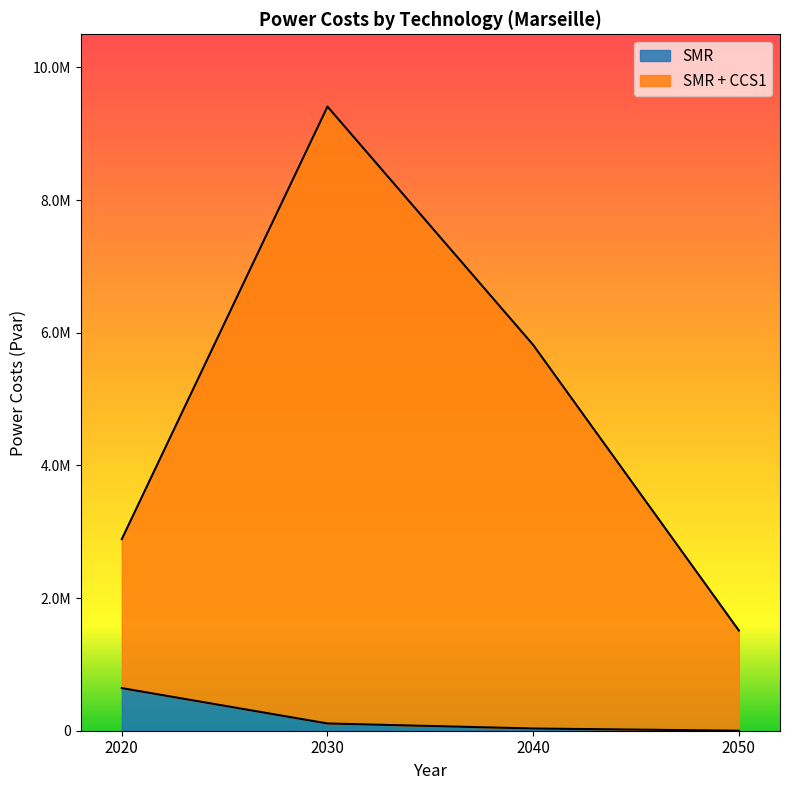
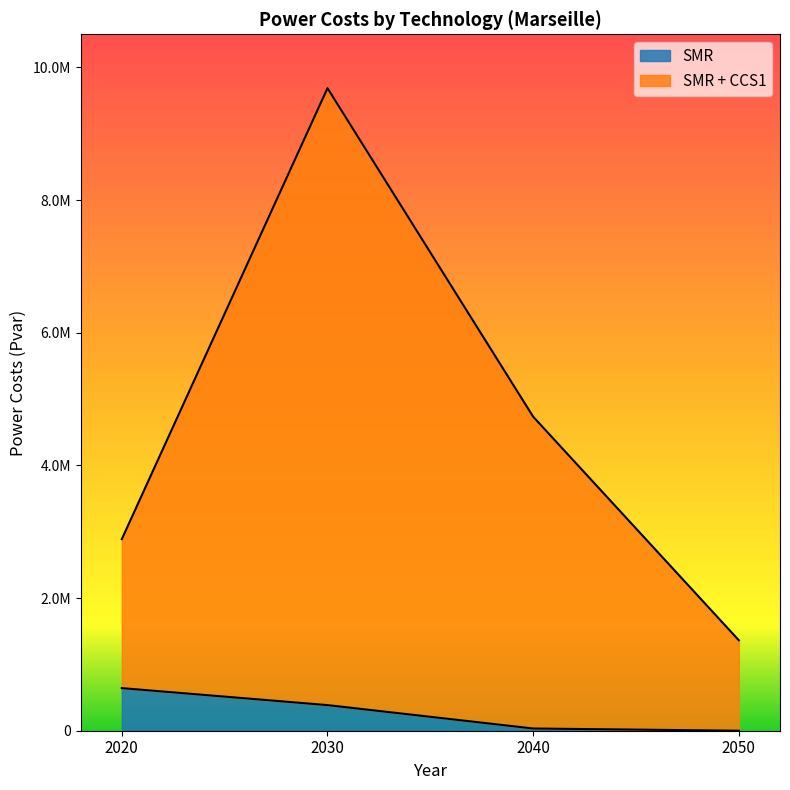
SMR, 2030: 100000 -> 400000
SMR + CCS1, 2040: 5800000 -> 4700000
SMR + CCS1, 2050: 1500000 -> 1400000
